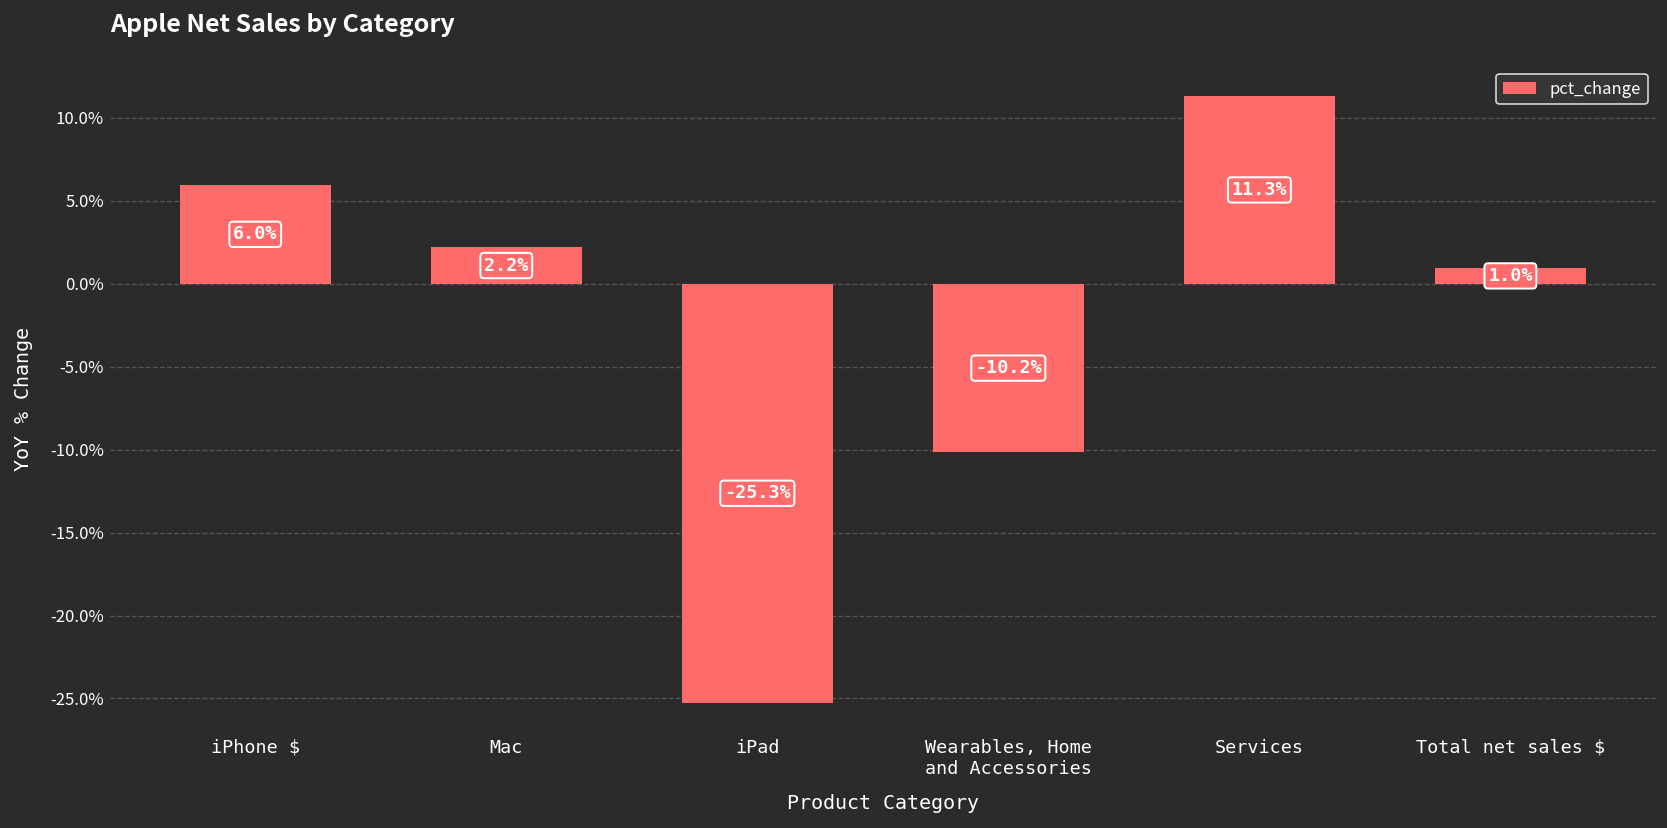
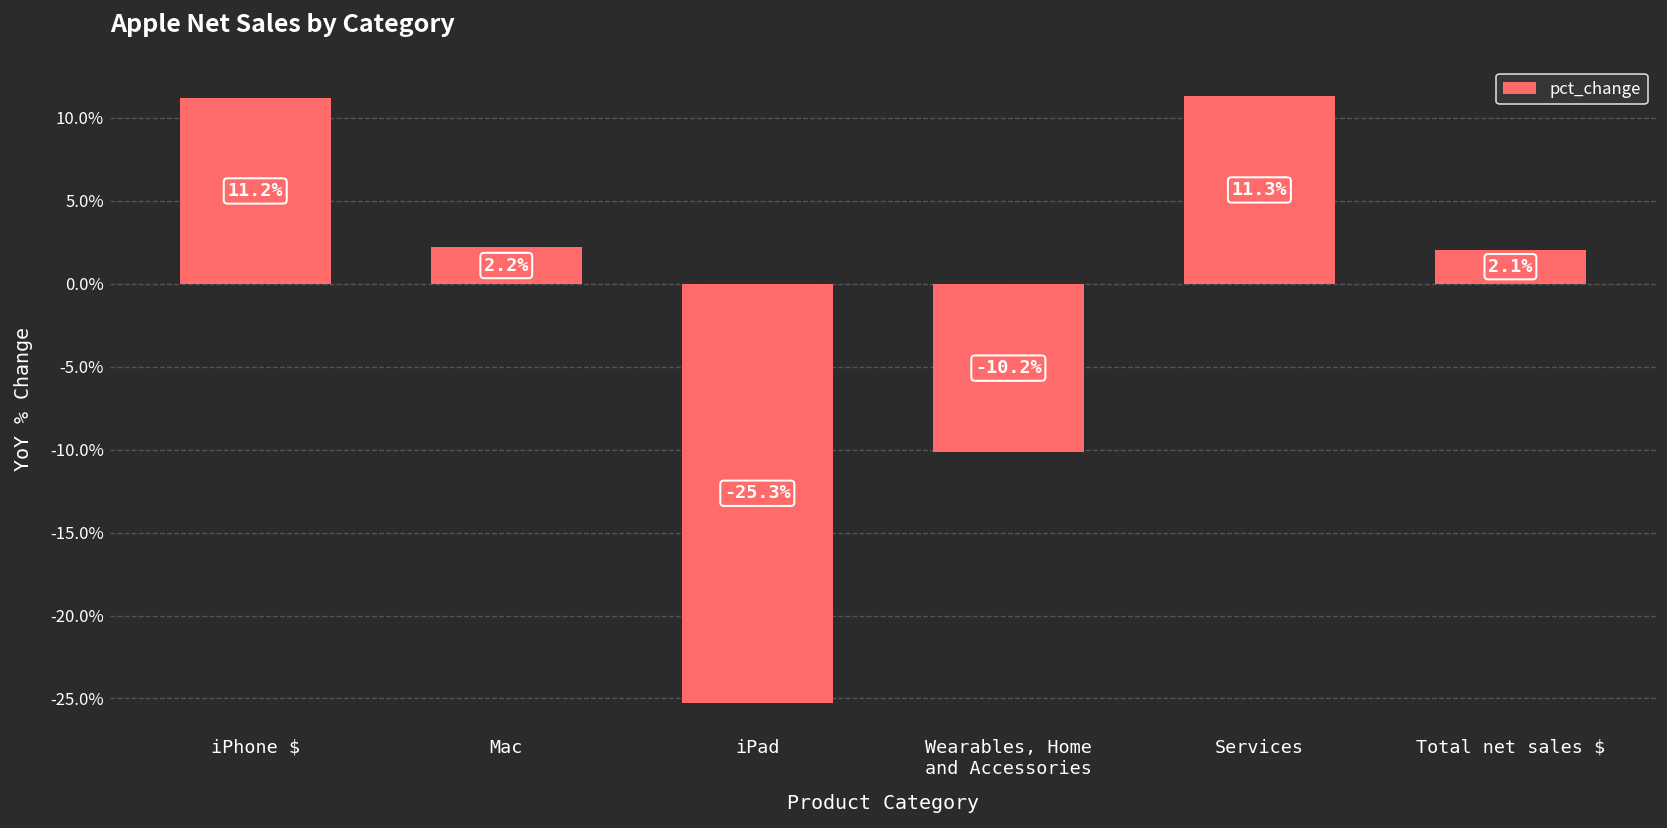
iPhone $: 6.0% -> 11.2%
Total net sales $: 1.0% -> 2.1%
